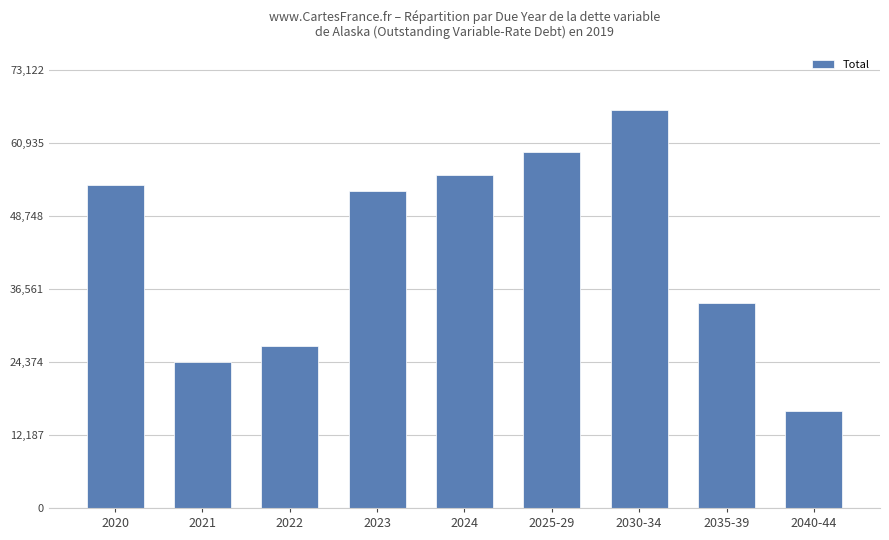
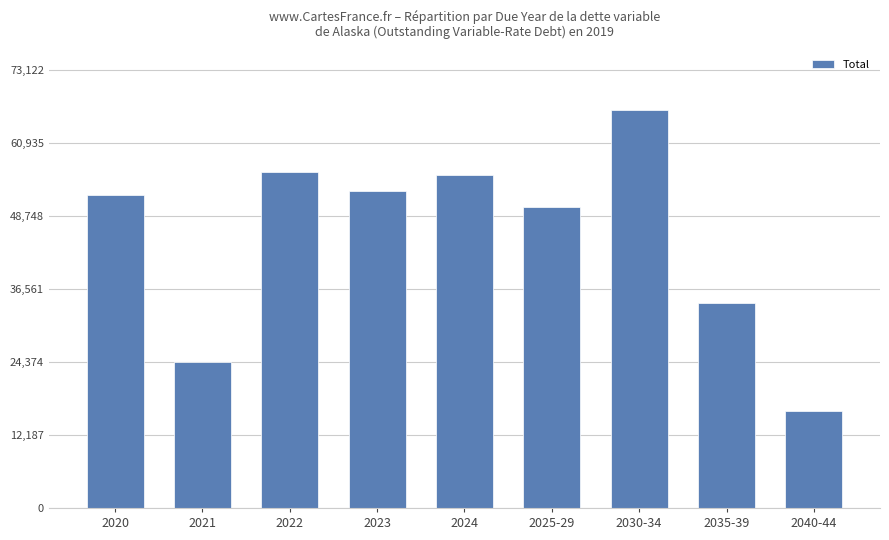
2020: 54,000 -> 52,000
2022: 27,000 -> 56,000
2025-29: 59,000 -> 50,000
